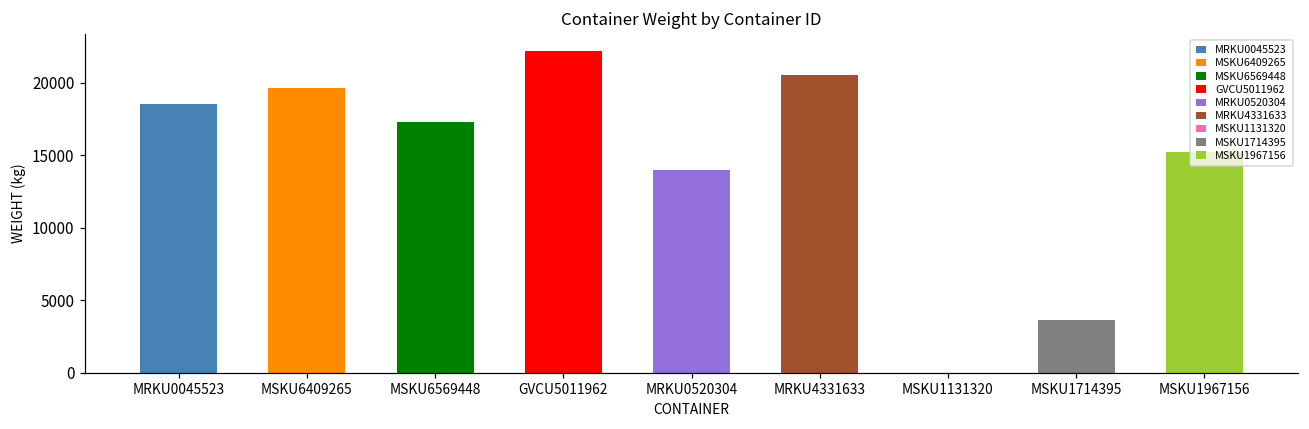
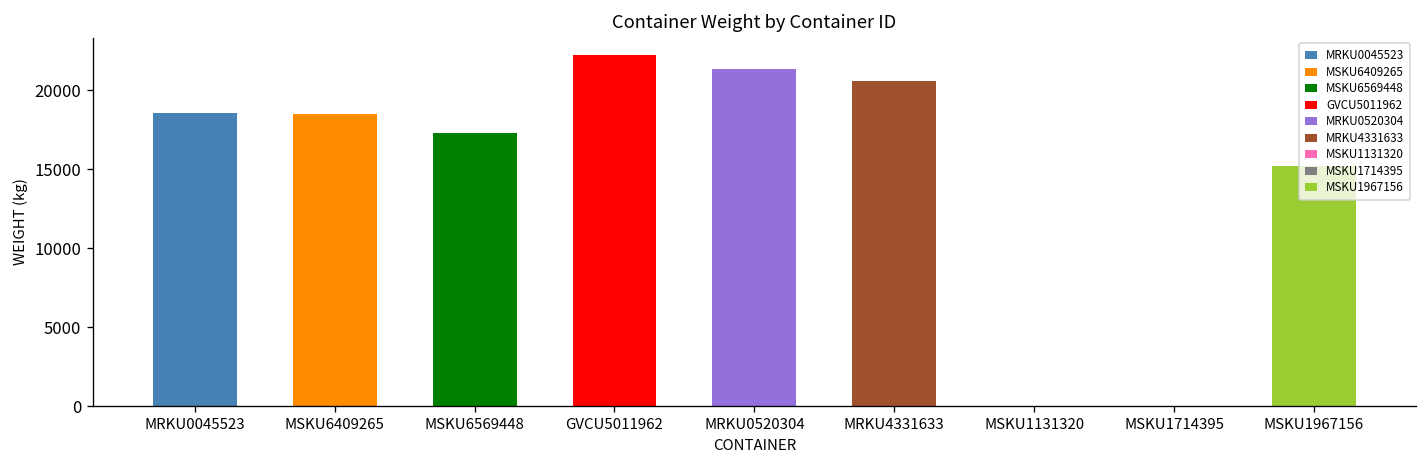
MSKU6409265: 19600 -> 18500
MRKU0520304: 13900 -> 21300
MSKU1714395: 3600 -> 0
